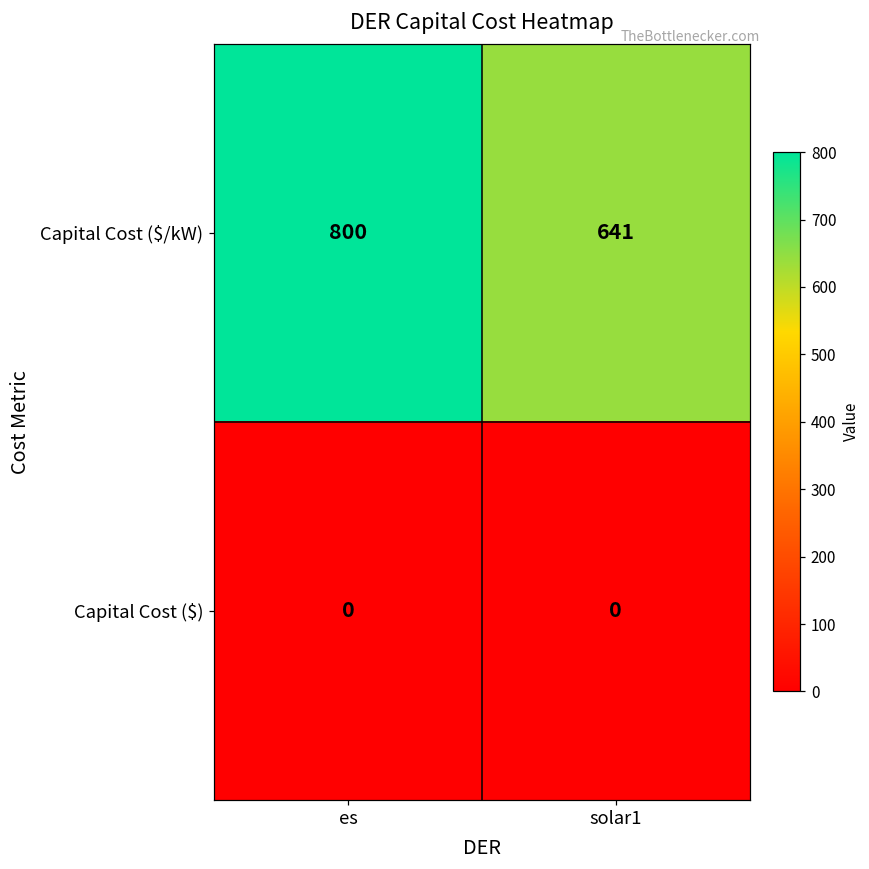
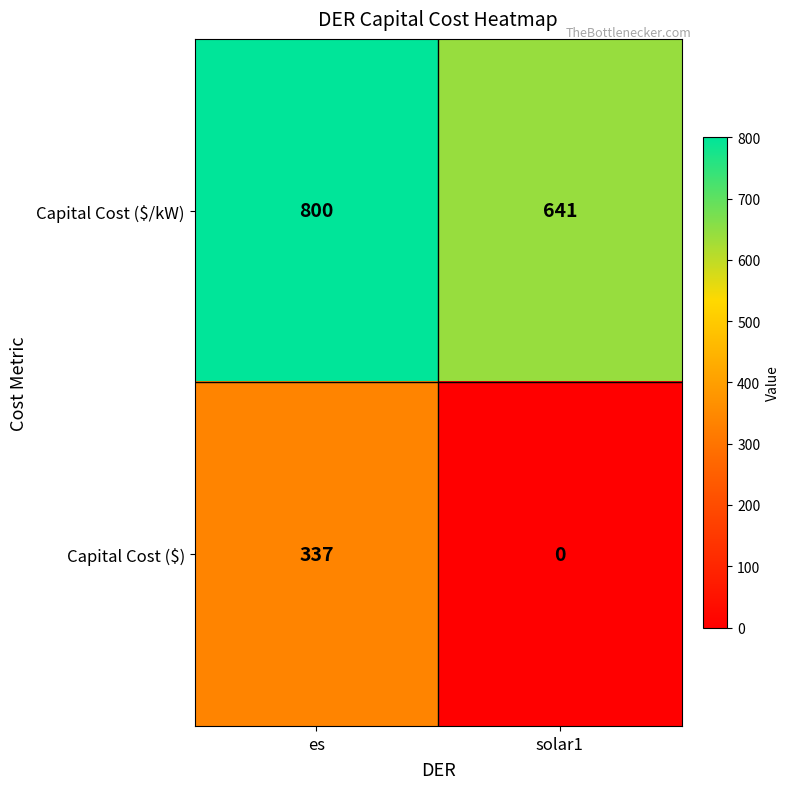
Capital Cost ($), es: 0 -> 337
